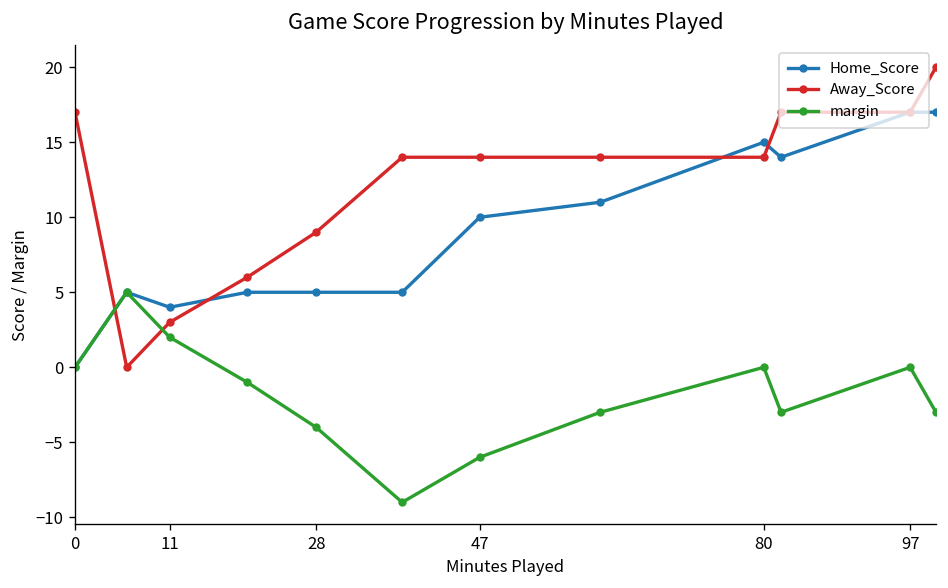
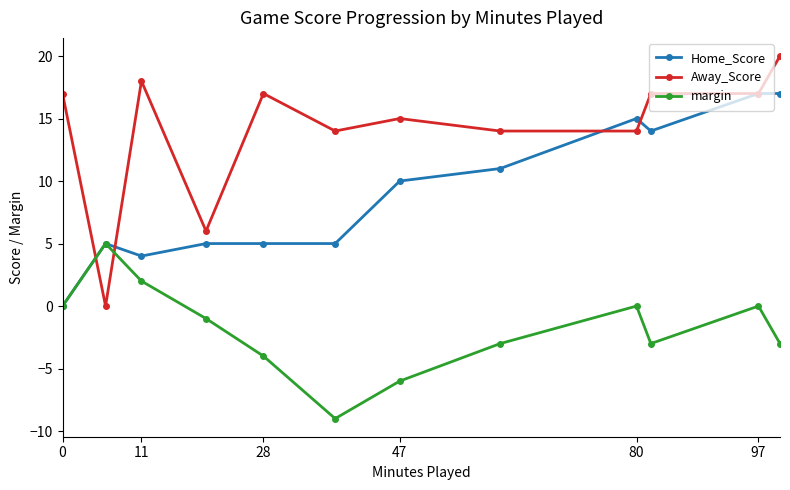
Away_Score, 11: 3 -> 18
Away_Score, 28: 9 -> 17
Away_Score, 47: 14 -> 15
